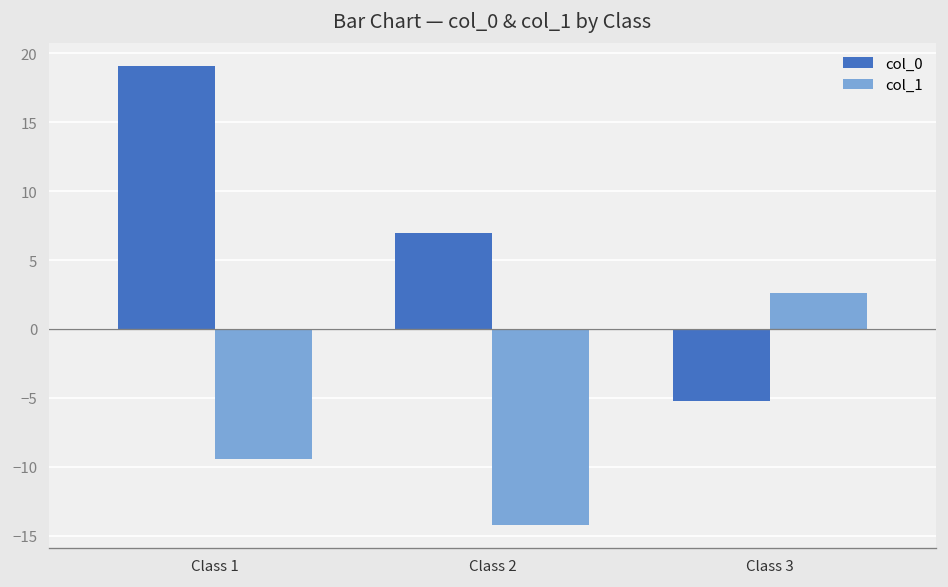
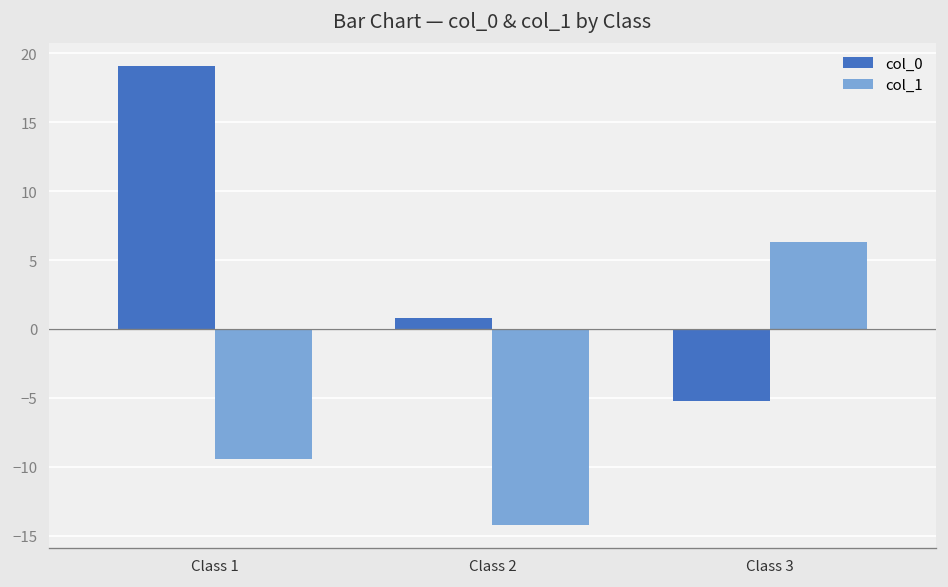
col_0, Class 2: 7.0 -> 0.8
col_1, Class 3: 2.6 -> 6.3
